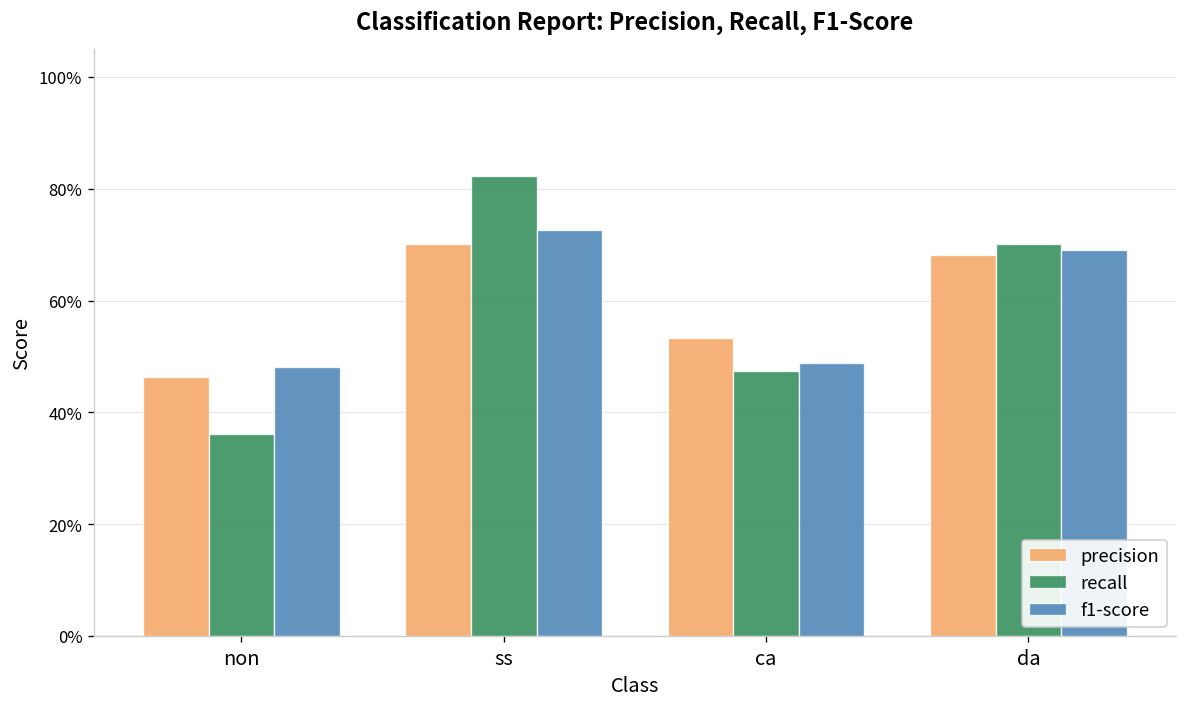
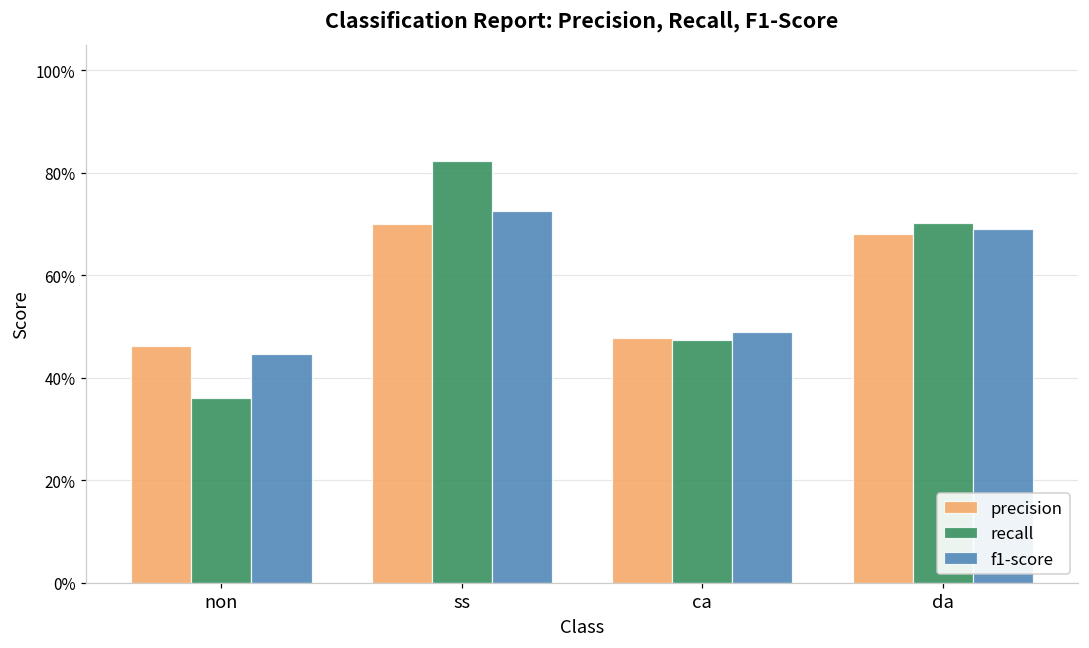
f1-score, non: 48% -> 45%
precision, ca: 53% -> 48%
